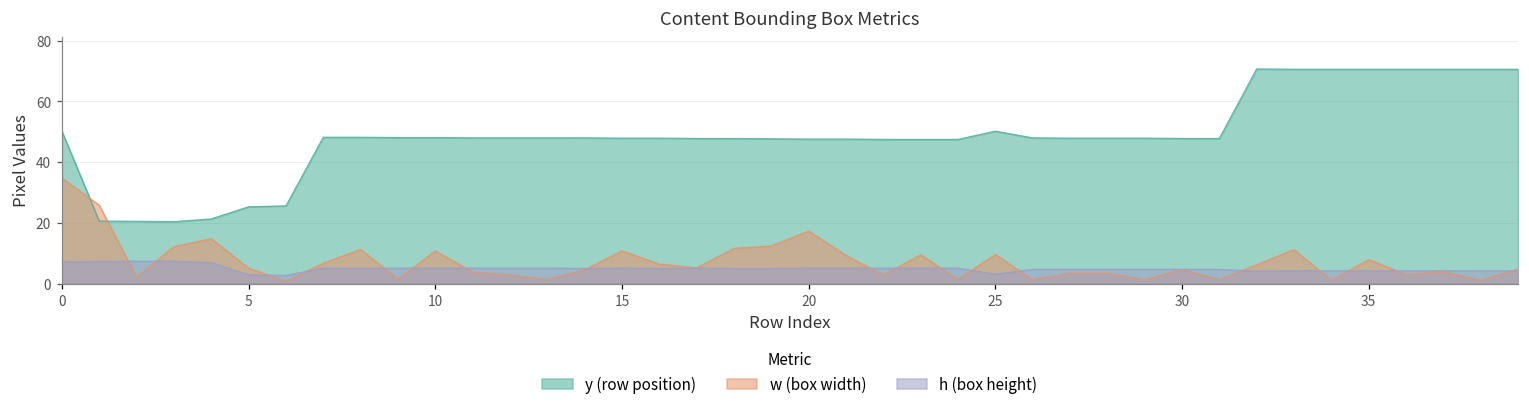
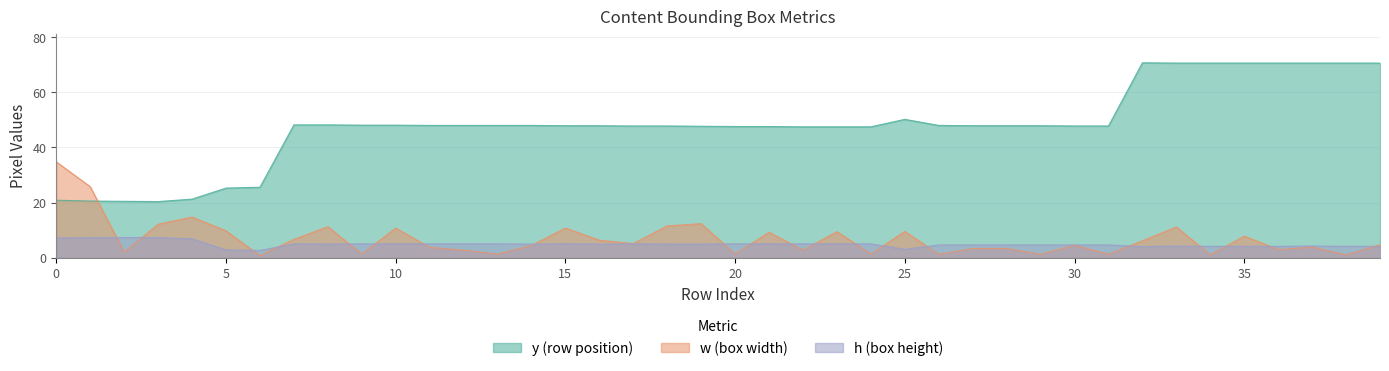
y (row position), 0: 50 -> 21
w (box width), 5: 5 -> 10
w (box width), 20: 17 -> 1
